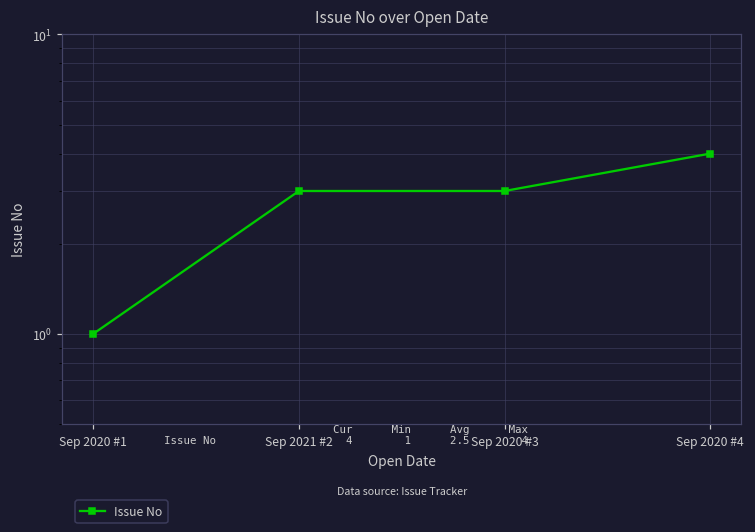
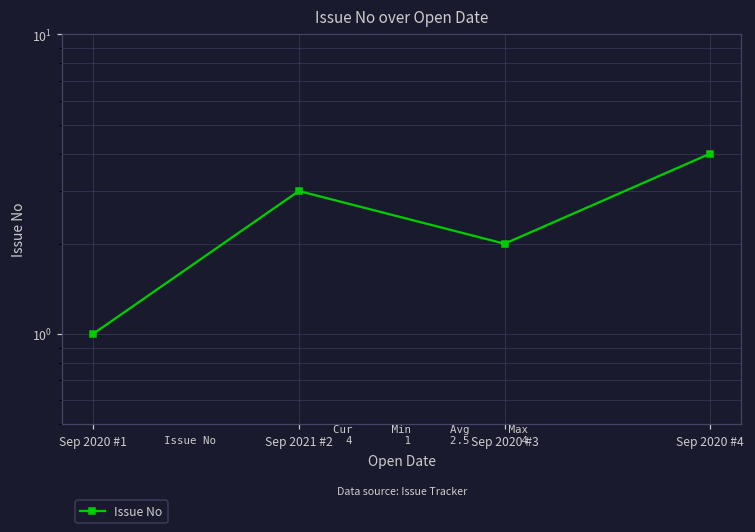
Sep 2020 #3: 3 -> 2
